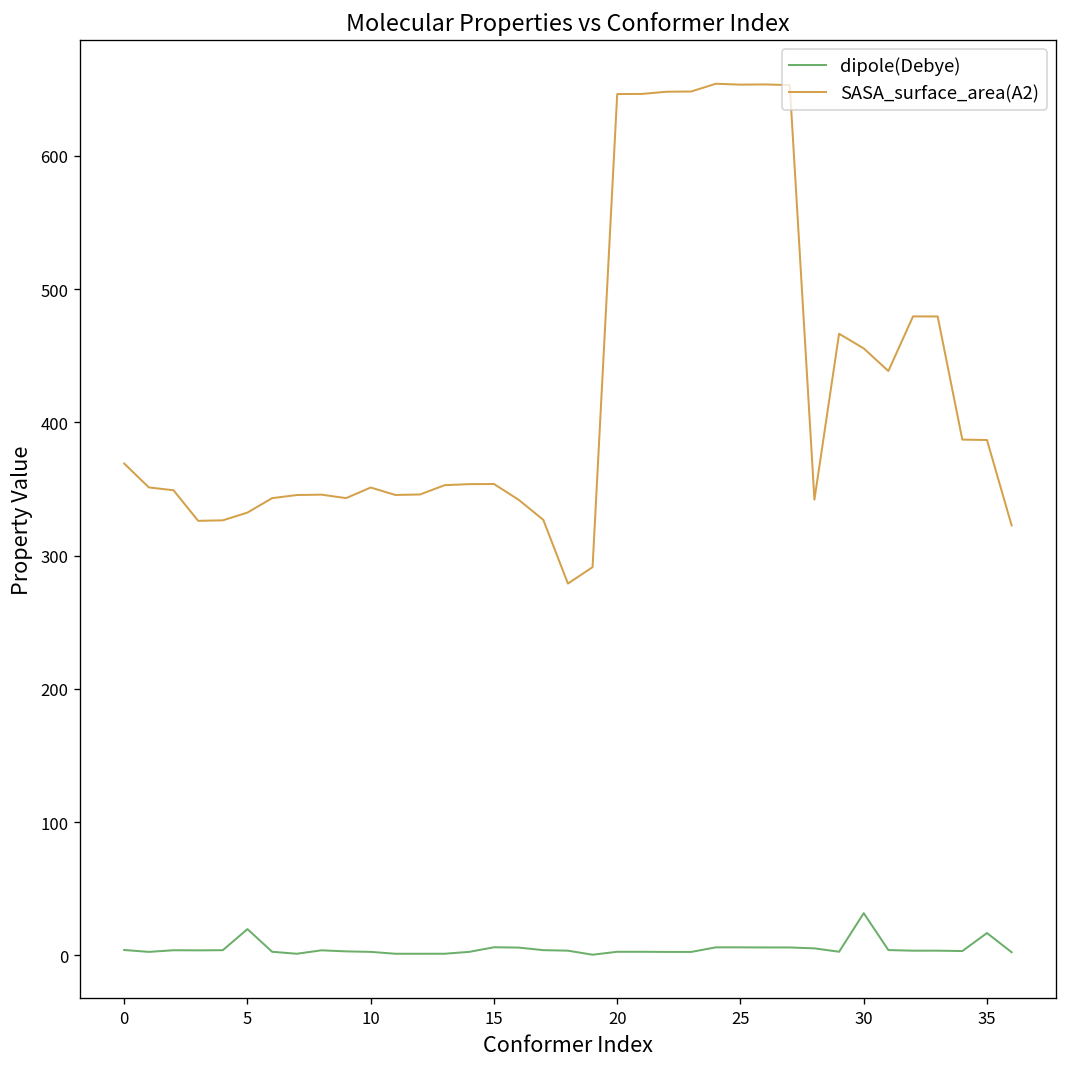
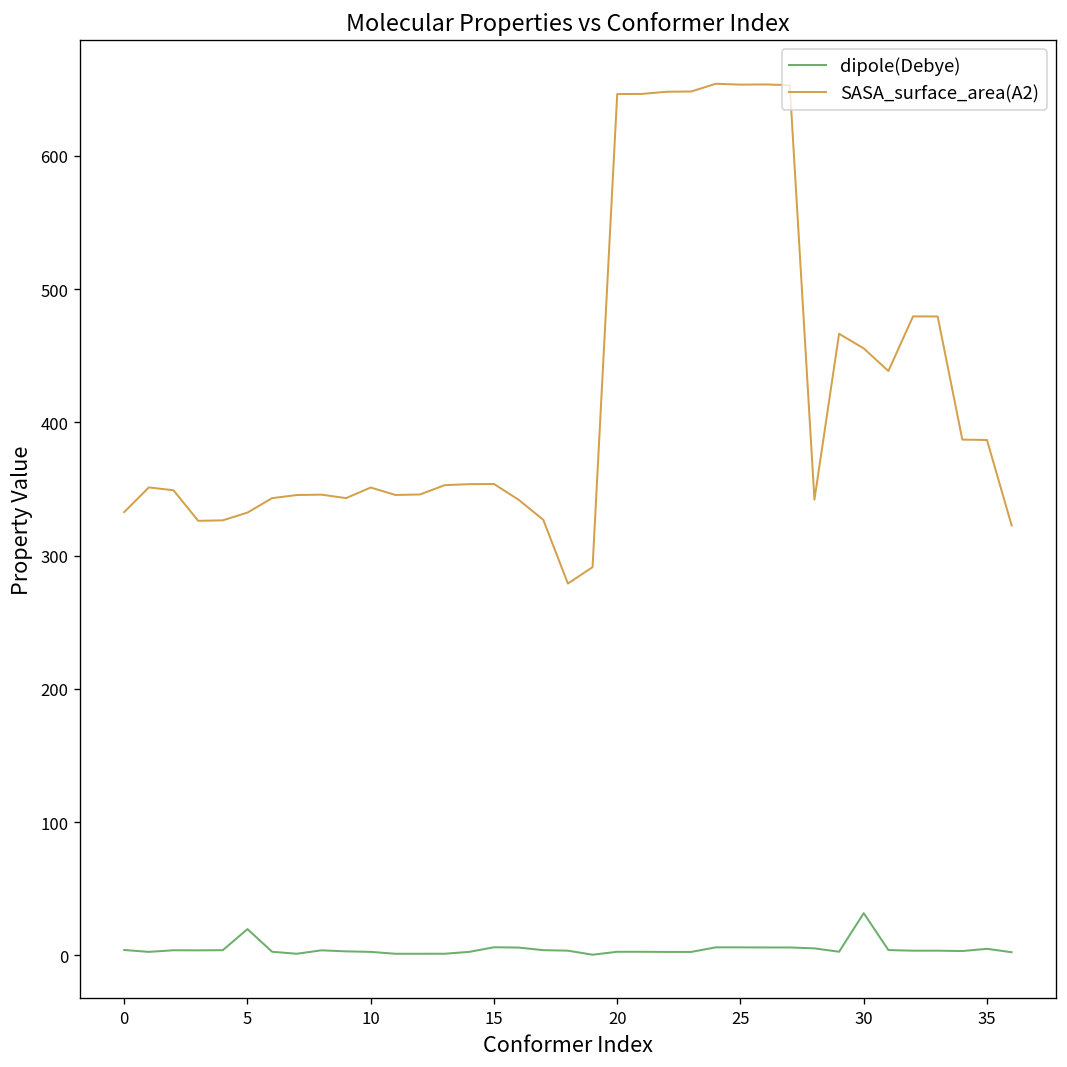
SASA_surface_area(A2), 0: 369 -> 333
dipole(Debye), 35: 17 -> 5
